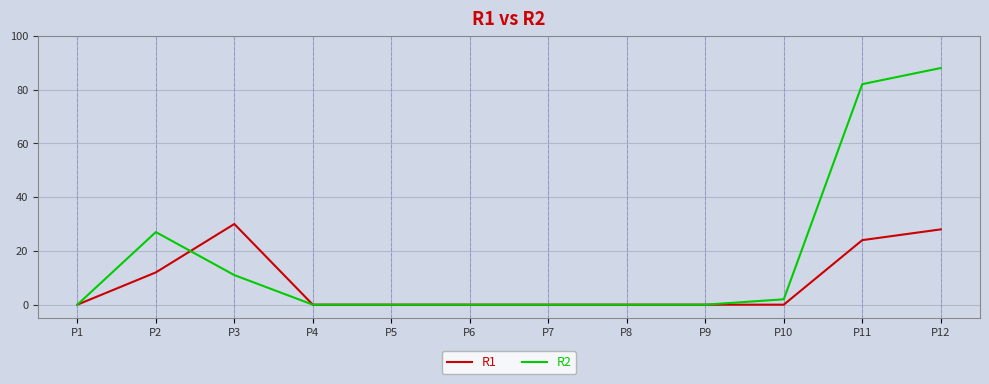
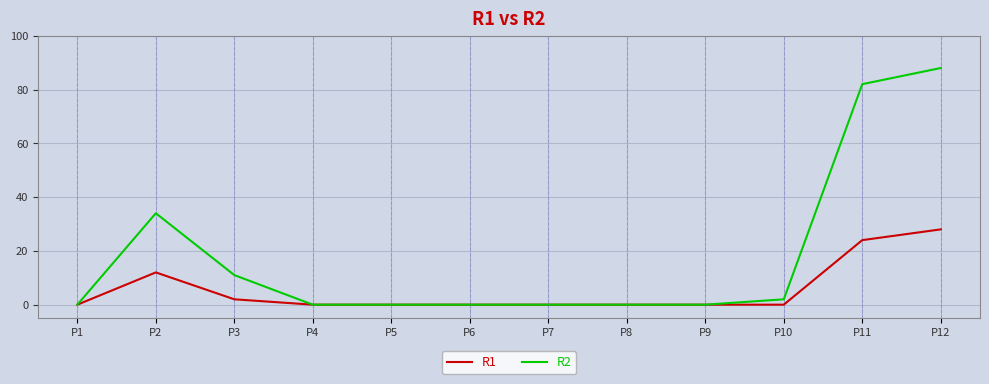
R2, P2: 27 -> 34
R1, P3: 30 -> 2
